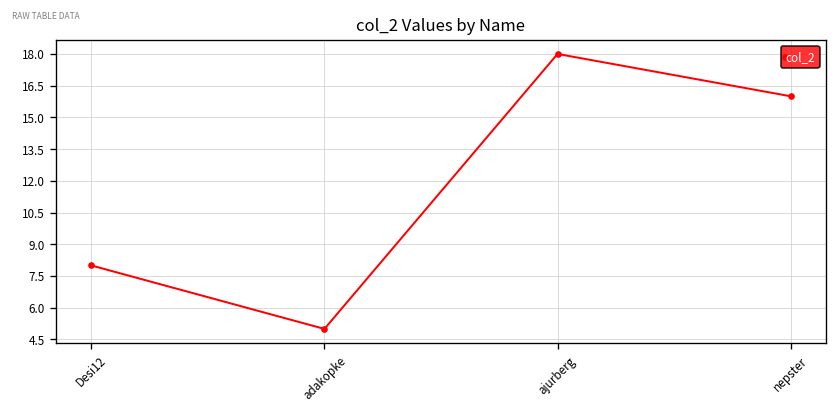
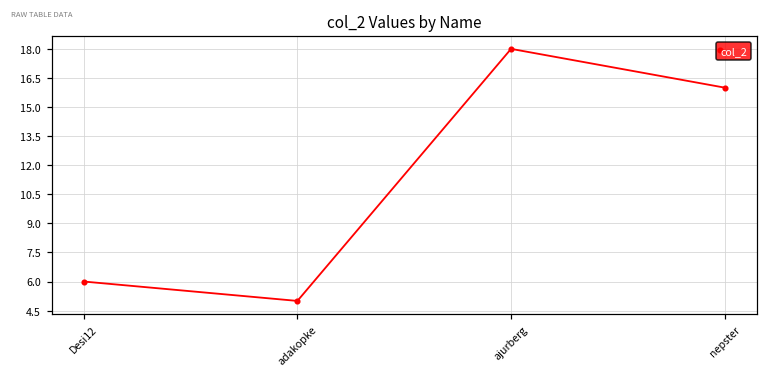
Desi12: 8 -> 6
